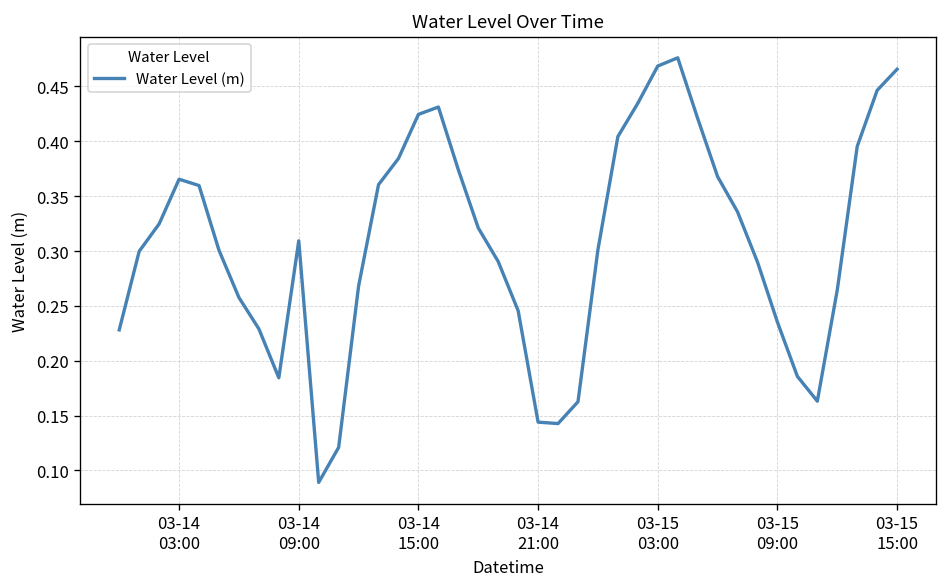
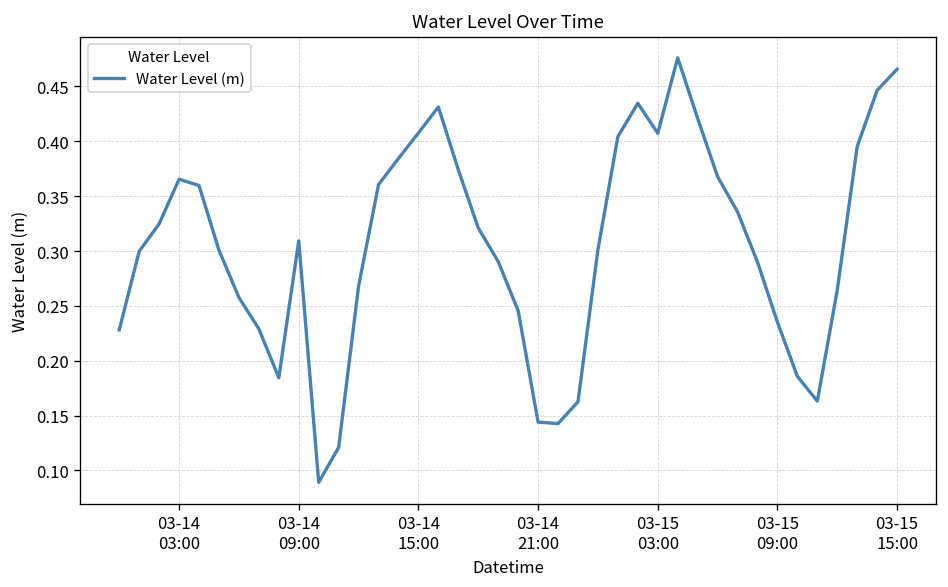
03-14 15:00: 0.42 -> 0.41
03-15 03:00: 0.47 -> 0.41
